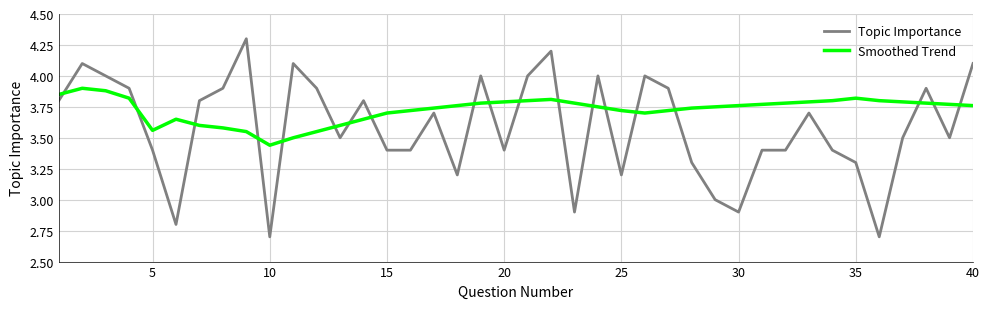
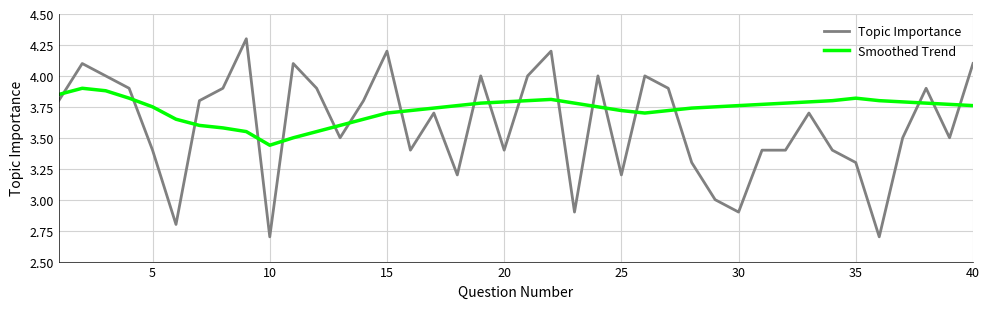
Smoothed Trend, 5: 3.56 -> 3.75
Topic Importance, 15: 3.4 -> 4.2
